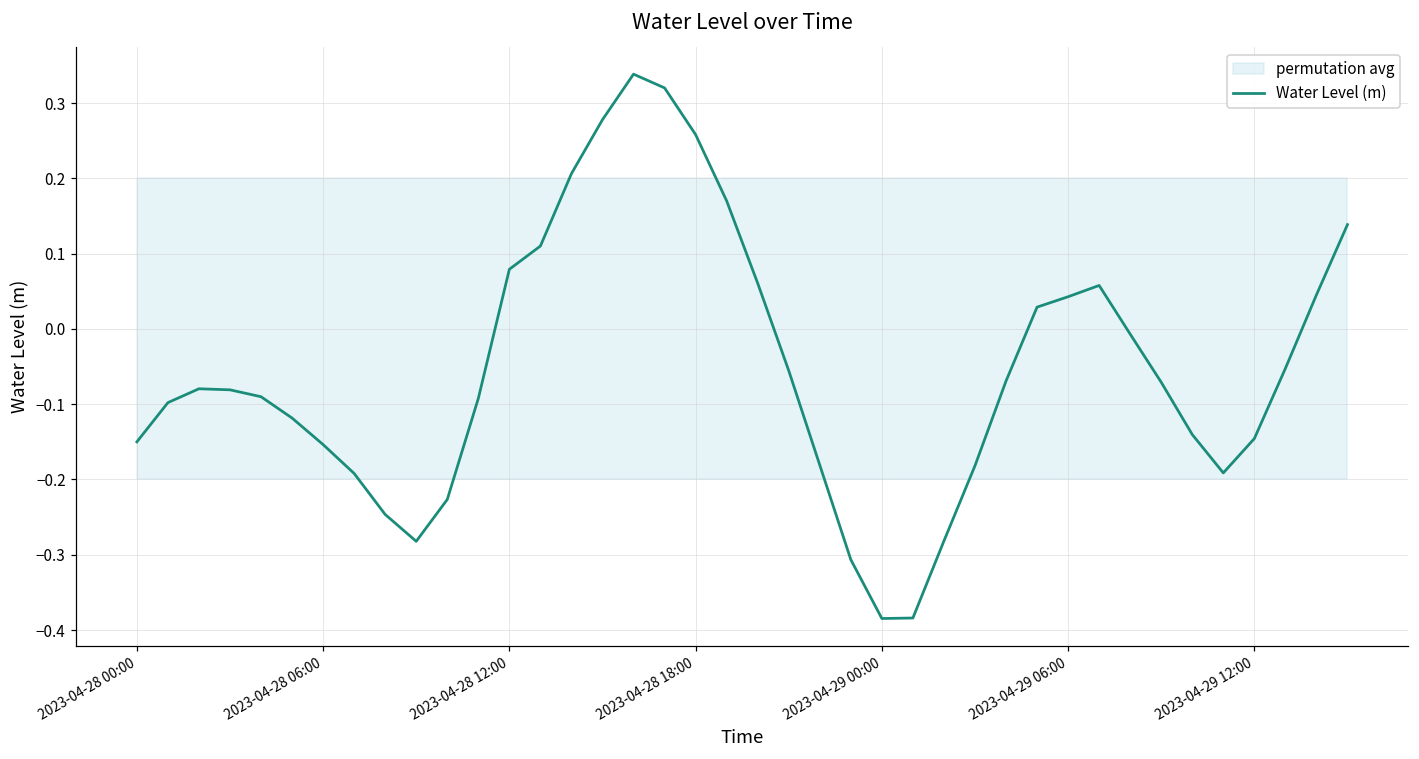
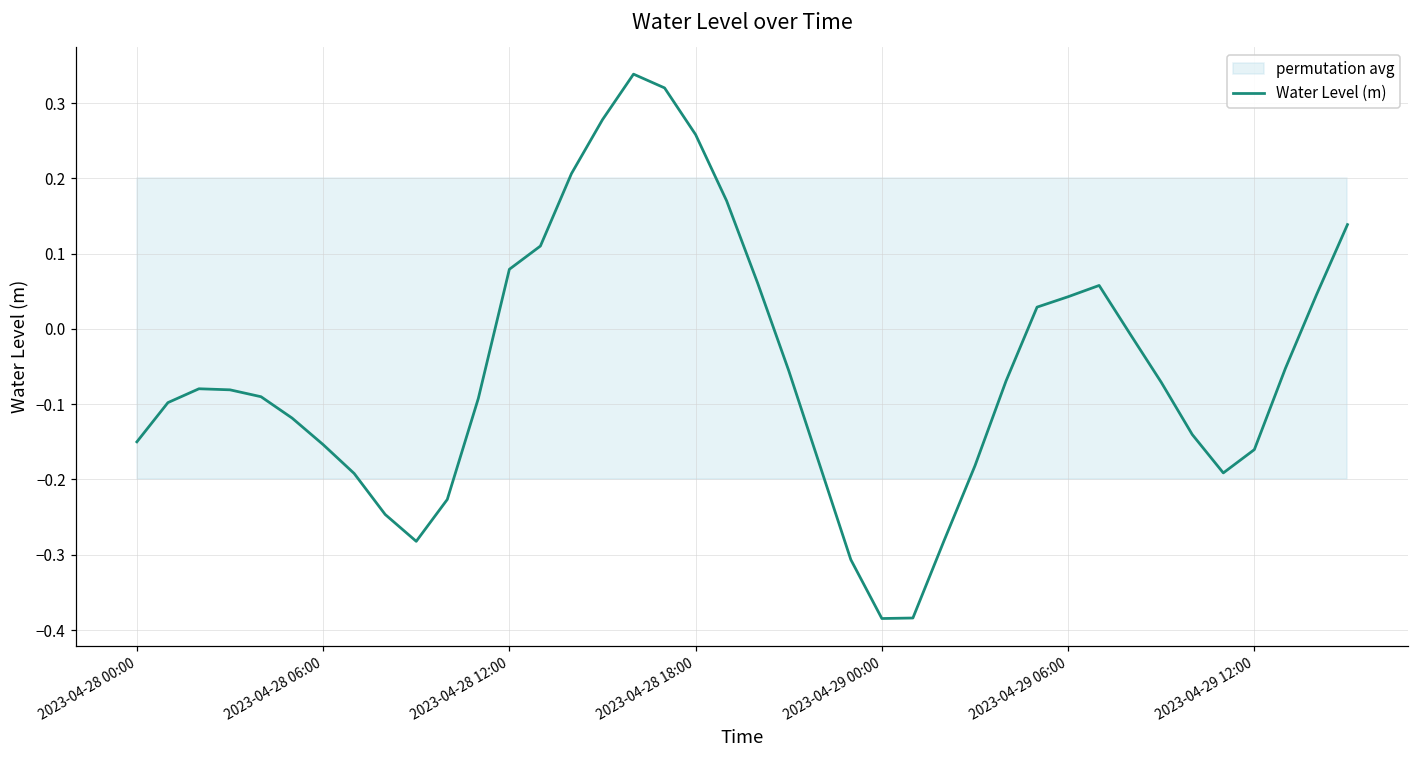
Water Level (m), 2023-04-29 12:00: -0.15 -> -0.16
